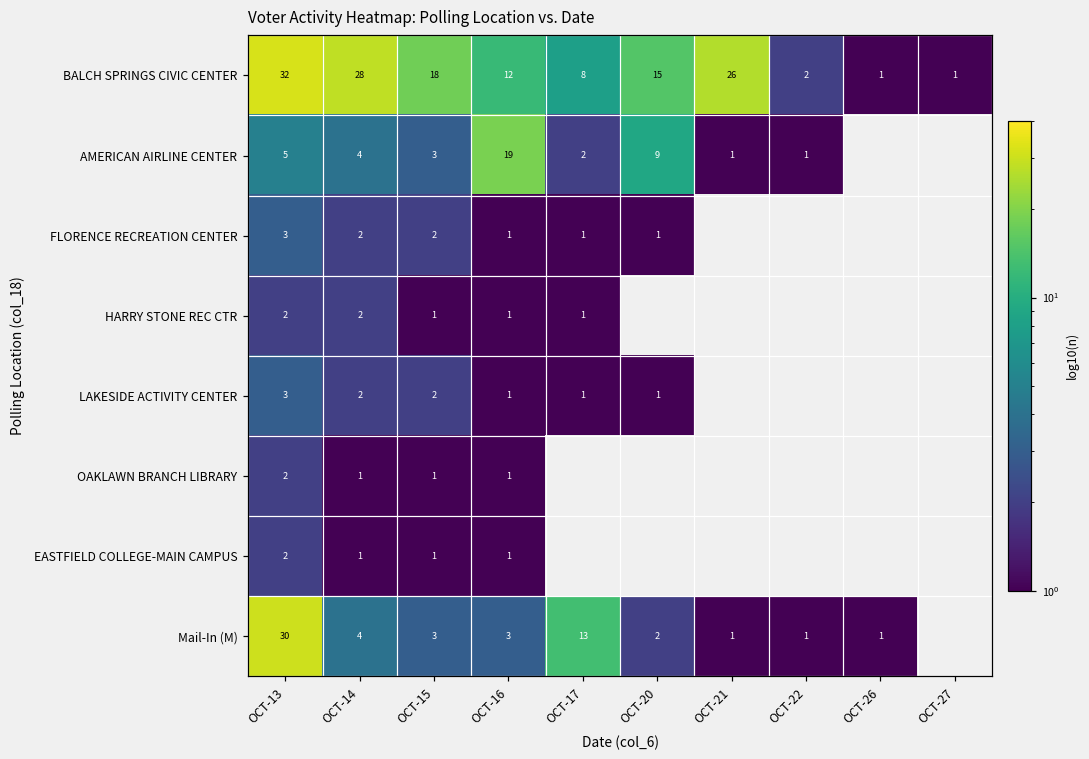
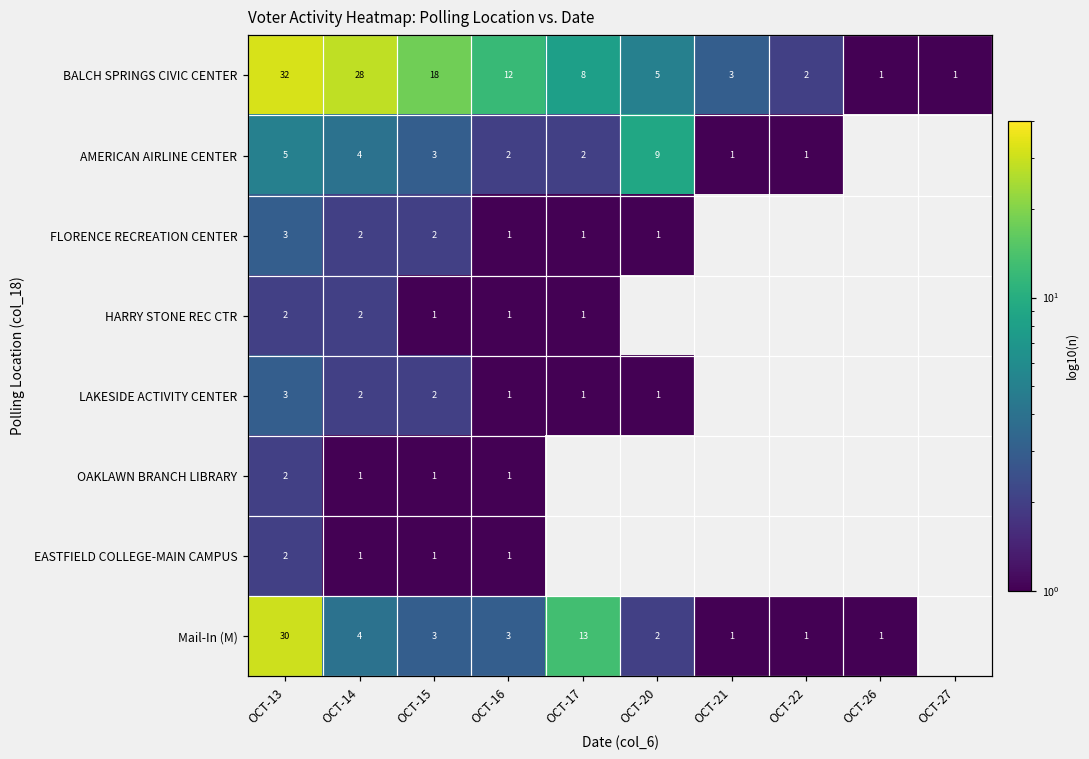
BALCH SPRINGS CIVIC CENTER, OCT-20: 15 -> 5
BALCH SPRINGS CIVIC CENTER, OCT-21: 26 -> 3
AMERICAN AIRLINE CENTER, OCT-16: 19 -> 2
